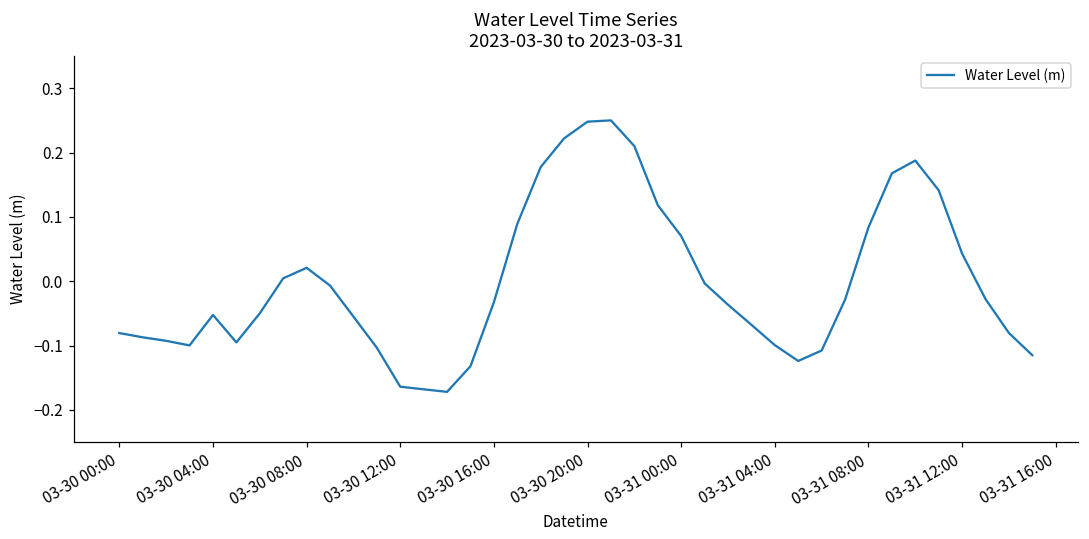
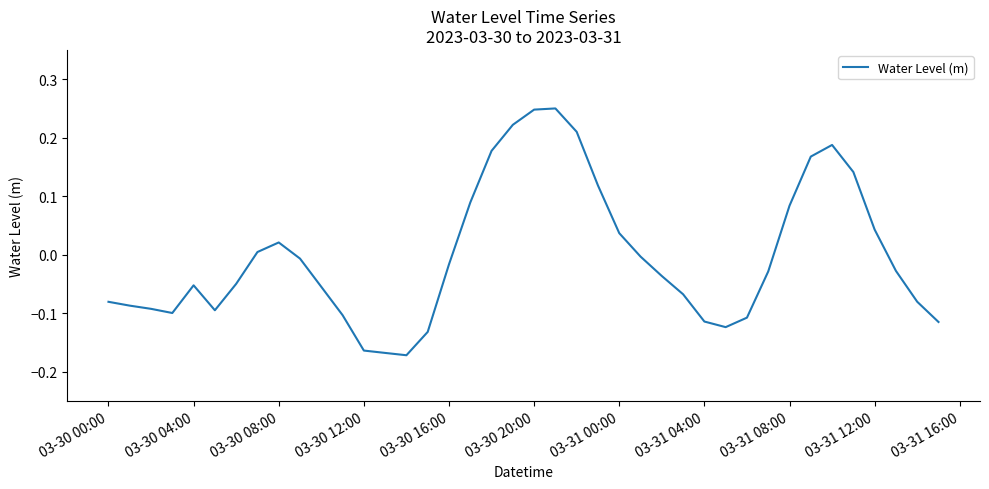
03-30 16:00: -0.03 -> -0.02
03-31 00:00: 0.07 -> 0.04
03-31 04:00: -0.10 -> -0.11
